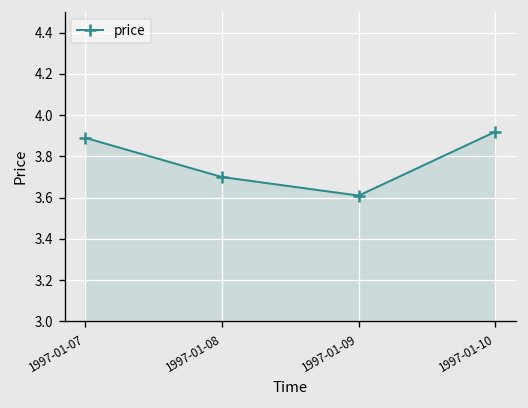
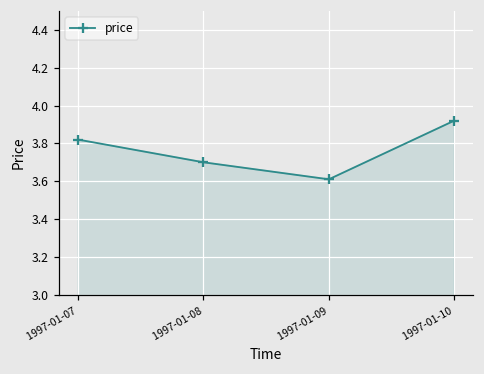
1997-01-07: 3.89 -> 3.82
